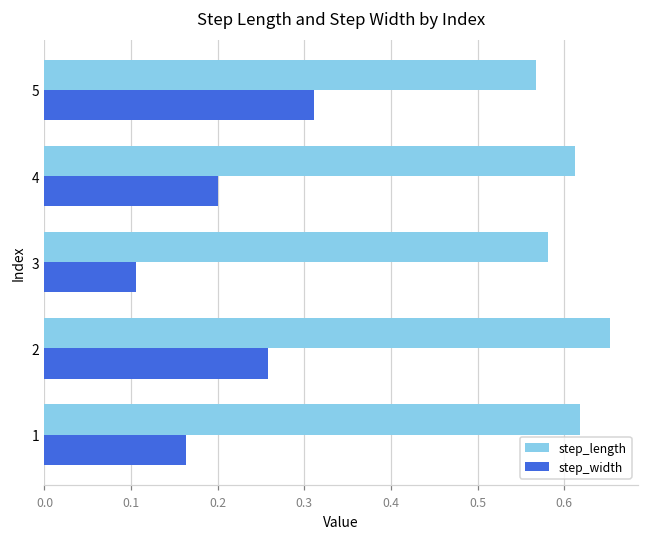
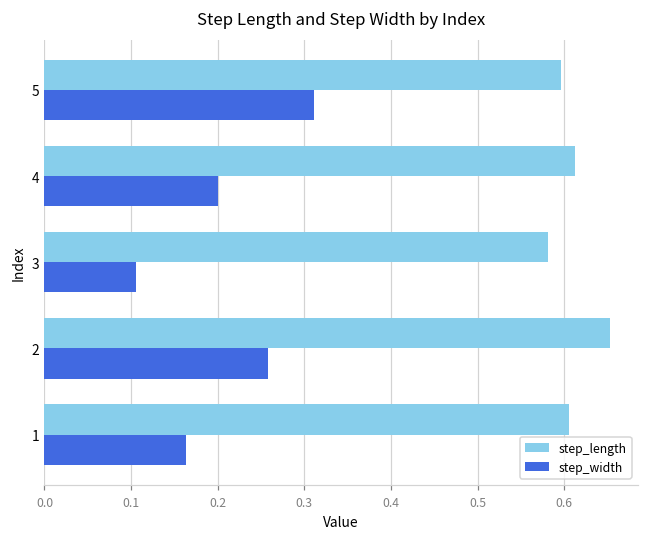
step_length, 5: 0.57 -> 0.60
step_length, 1: 0.62 -> 0.61
